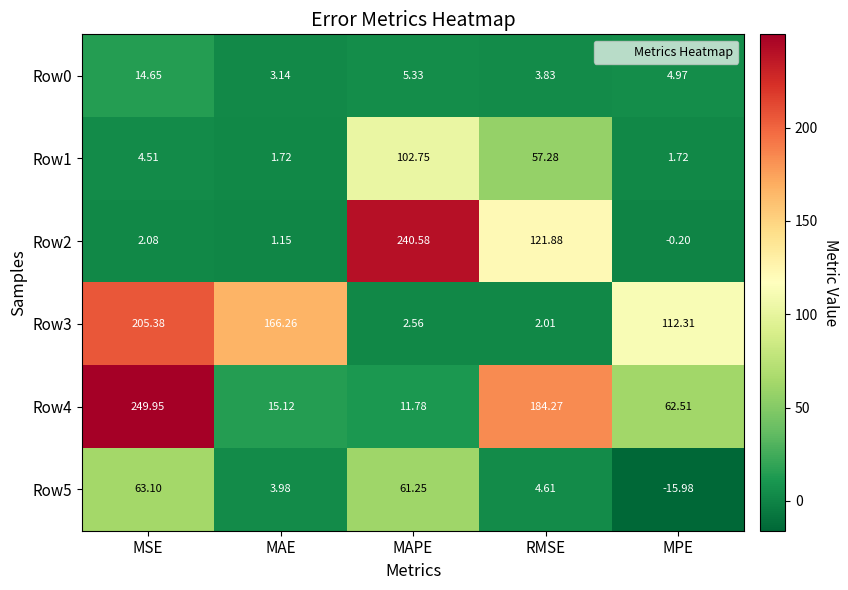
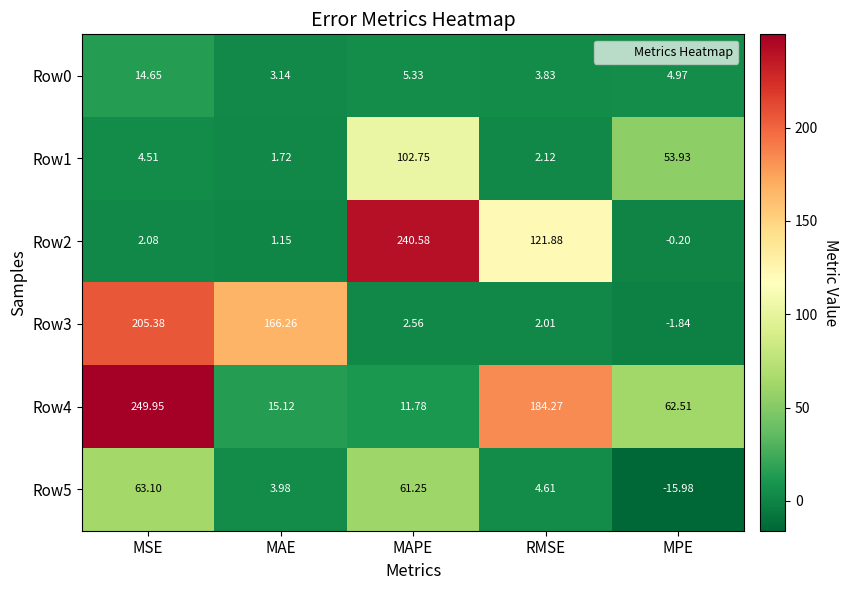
Row1, RMSE: 57.28 -> 2.12
Row1, MPE: 1.72 -> 53.93
Row3, MPE: 112.31 -> -1.84
